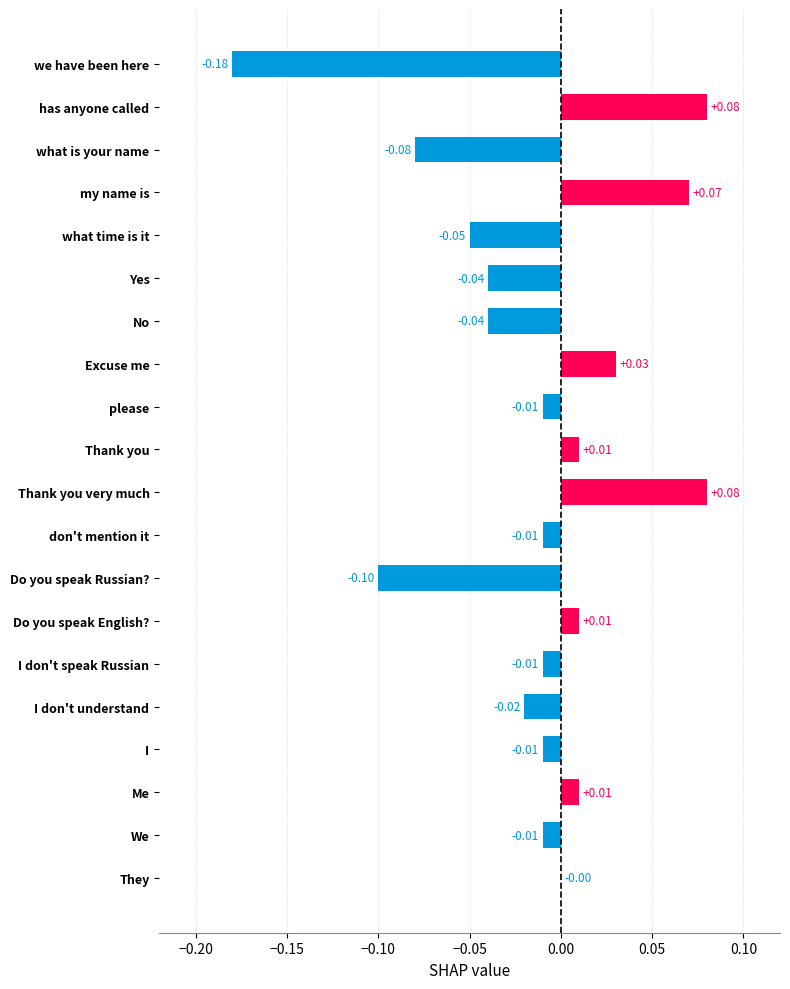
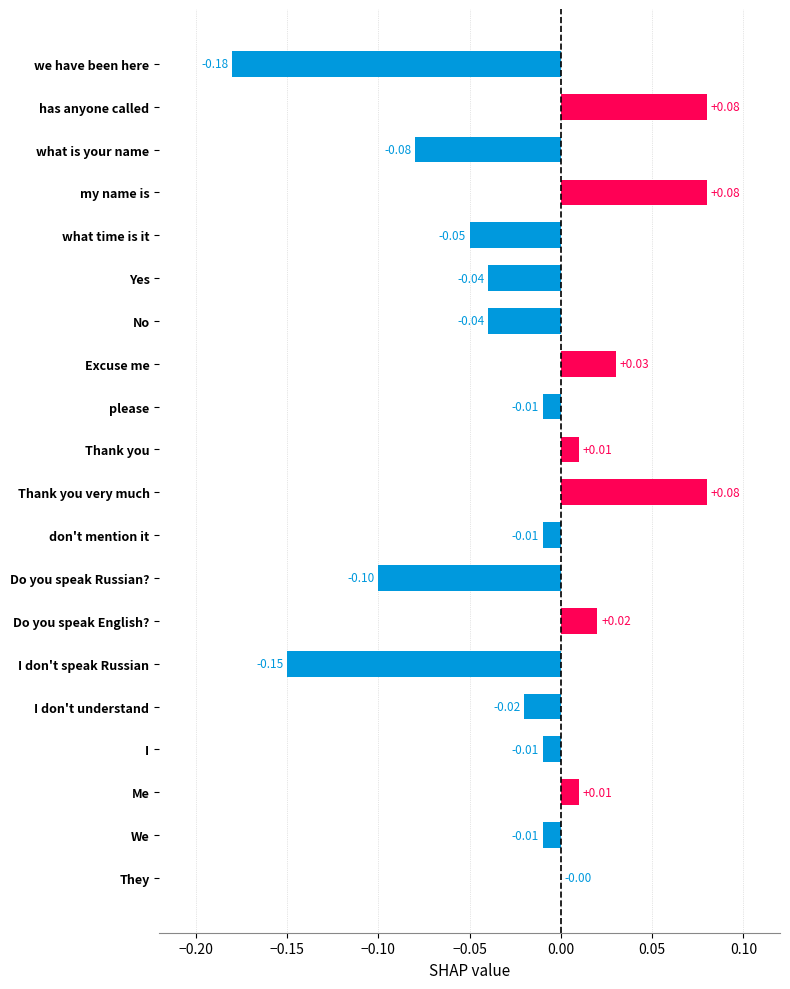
my name is: +0.07 -> +0.08
Do you speak English?: +0.01 -> +0.02
I don't speak Russian: -0.01 -> -0.15
